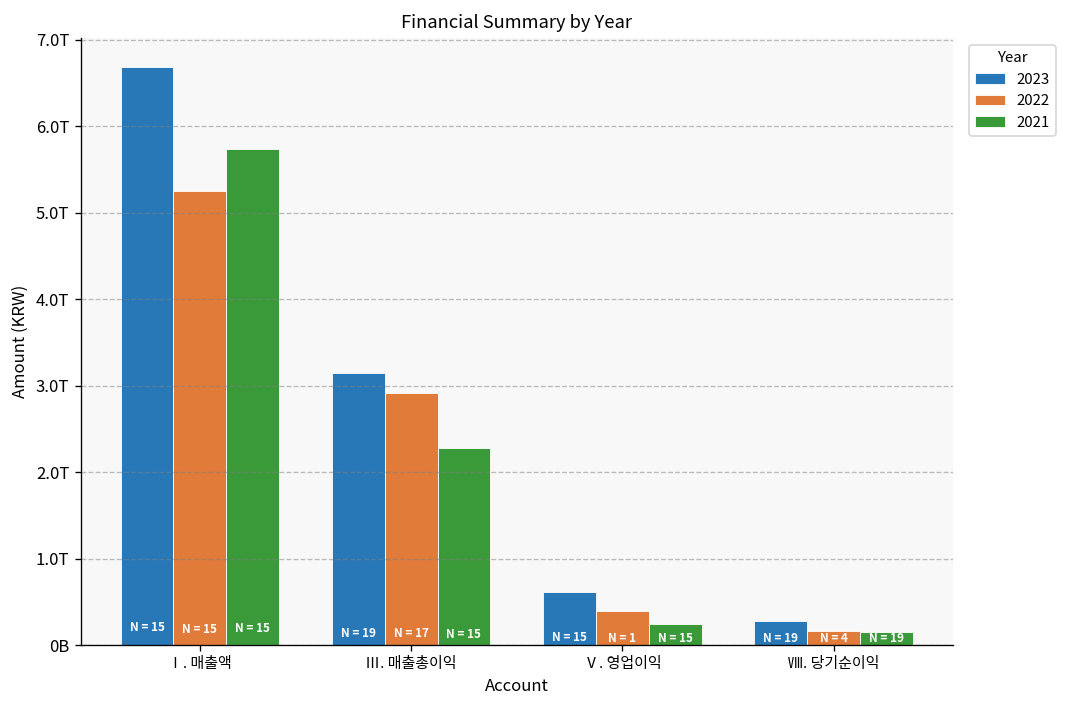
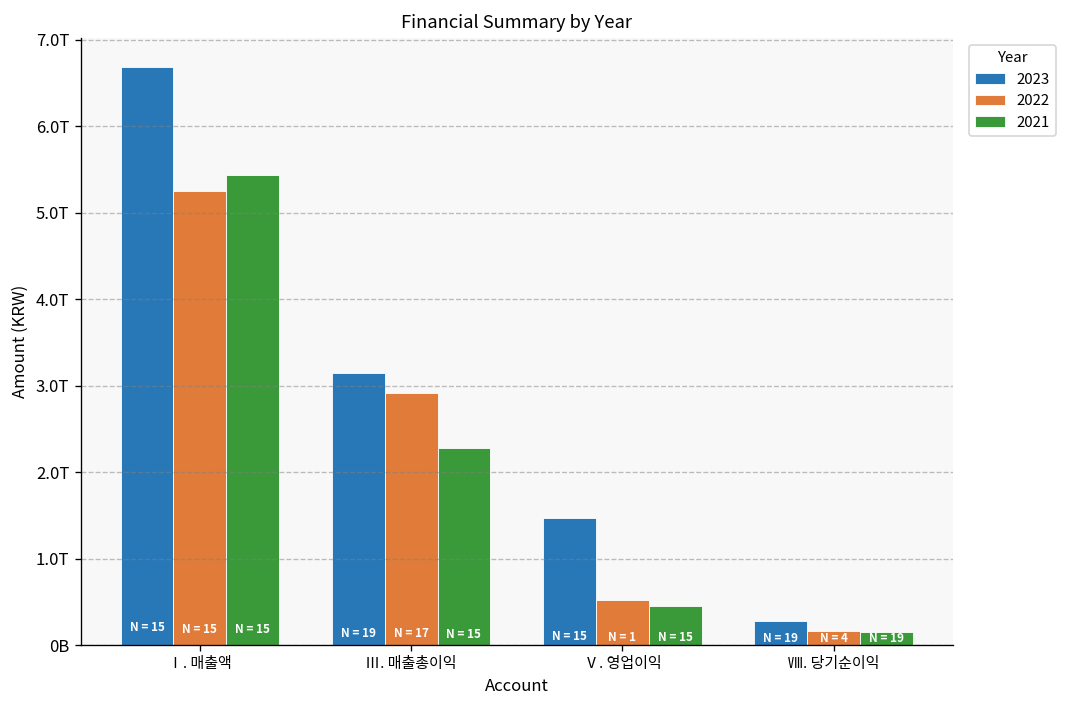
2021, Ⅰ. 매출액: 5.7T -> 5.4T
2023, Ⅴ. 영업이익: 0.6T -> 1.5T
2022, Ⅴ. 영업이익: 0.4T -> 0.5T
2021, Ⅴ. 영업이익: 0.2T -> 0.5T
